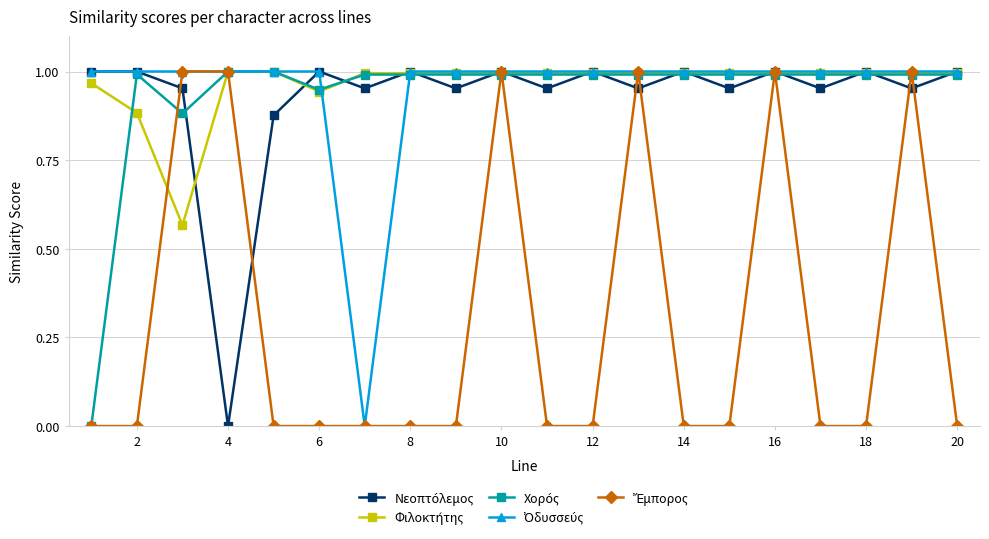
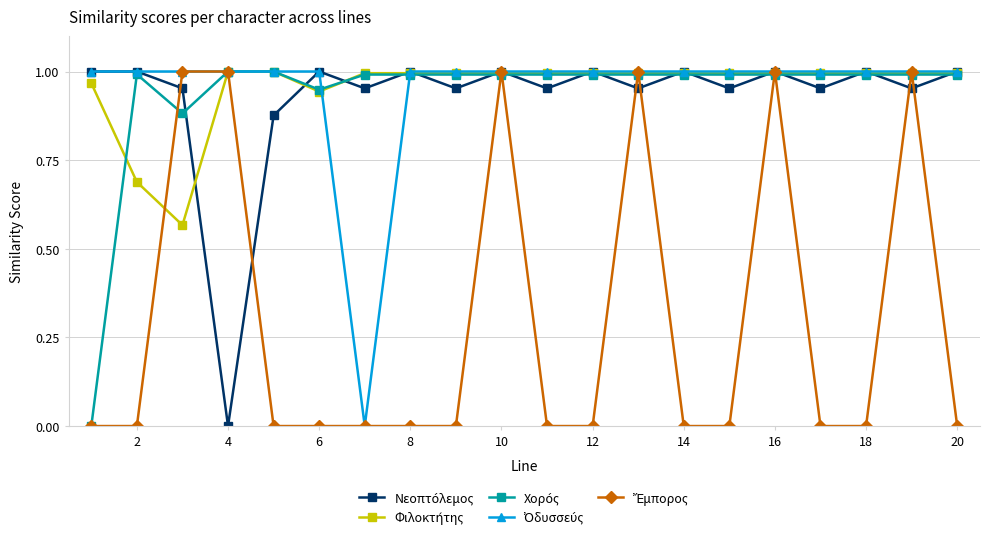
Φιλοκτήτης, 2: 0.88 -> 0.69
